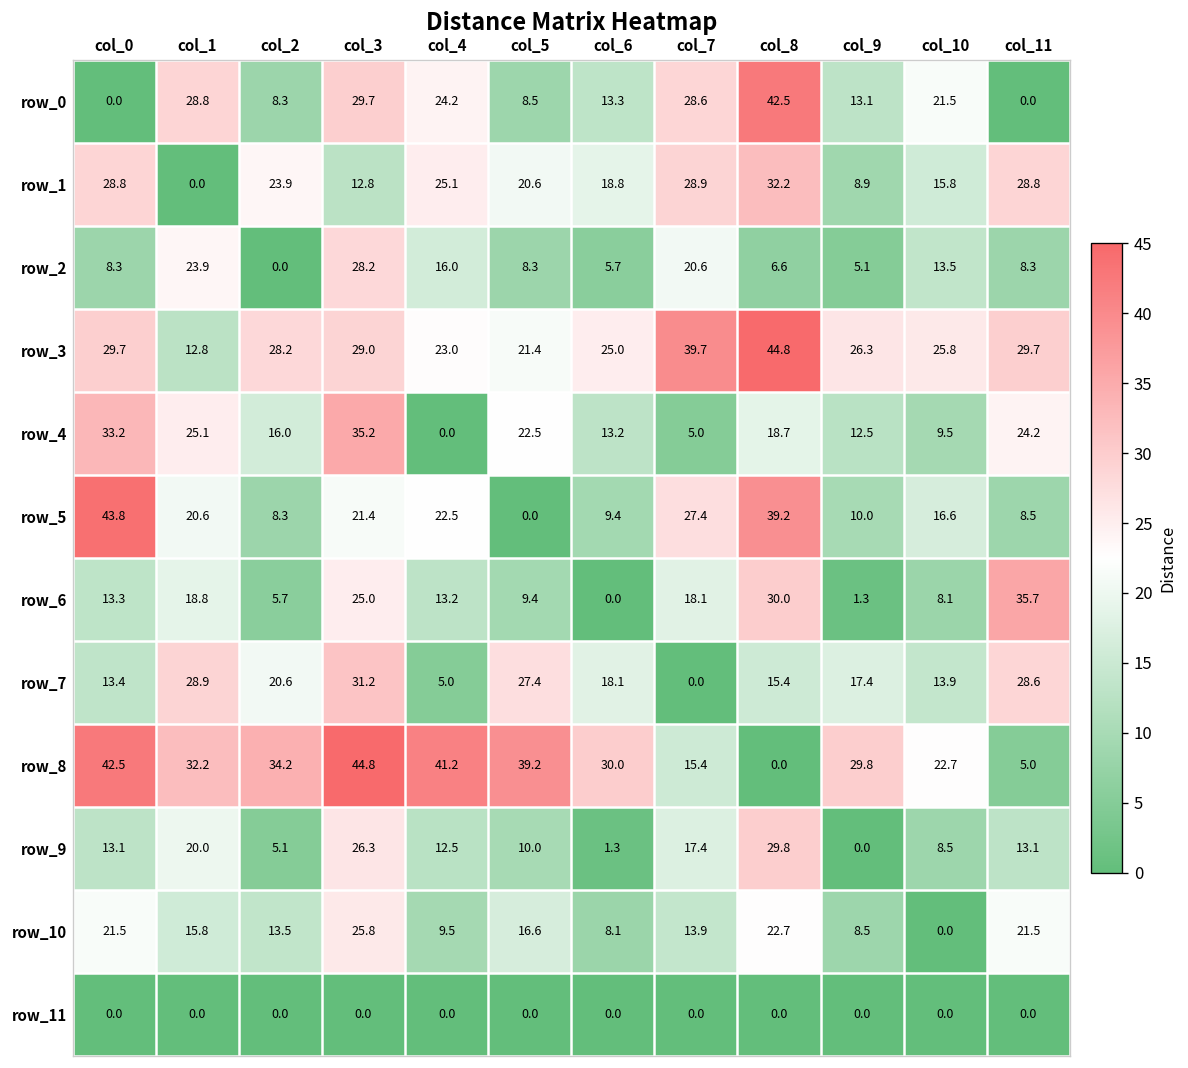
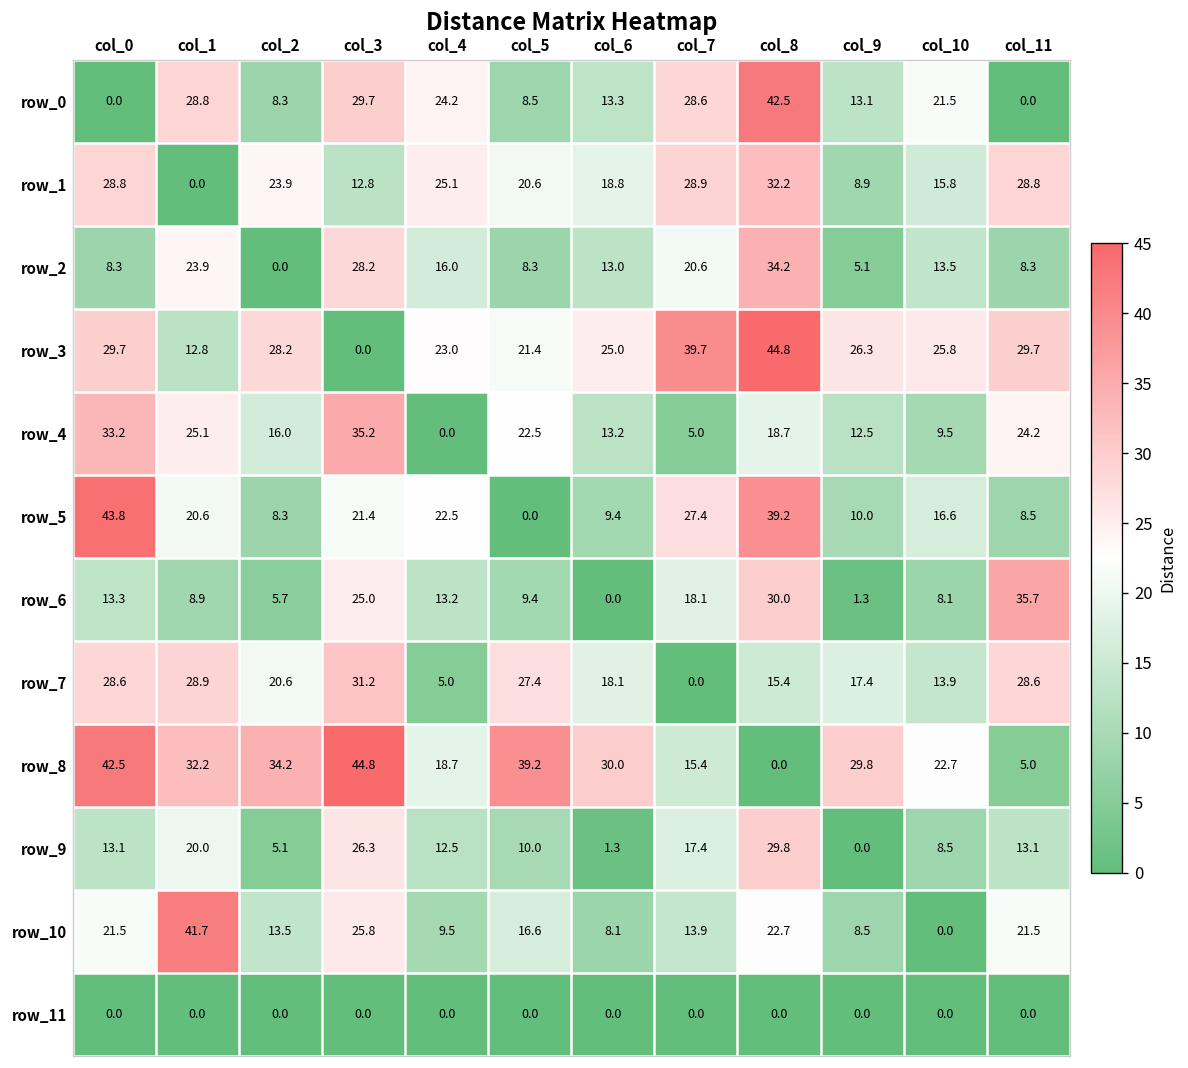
row_2, col_6: 5.7 -> 13.0
row_2, col_8: 6.6 -> 34.2
row_3, col_3: 29.0 -> 0.0
row_6, col_1: 18.8 -> 8.9
row_7, col_0: 13.4 -> 28.6
row_8, col_4: 41.2 -> 18.7
row_10, col_1: 15.8 -> 41.7
